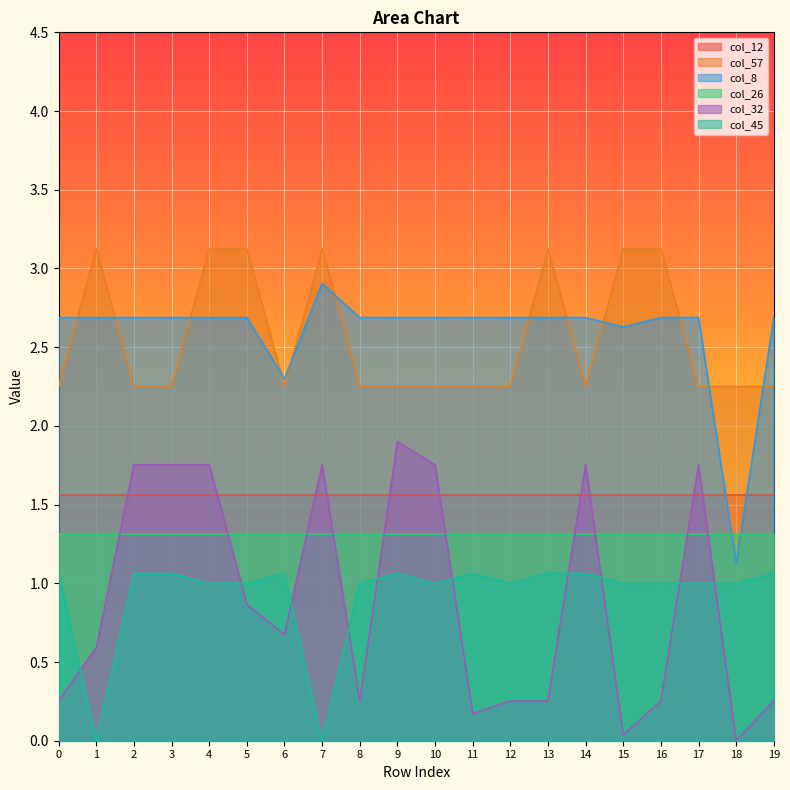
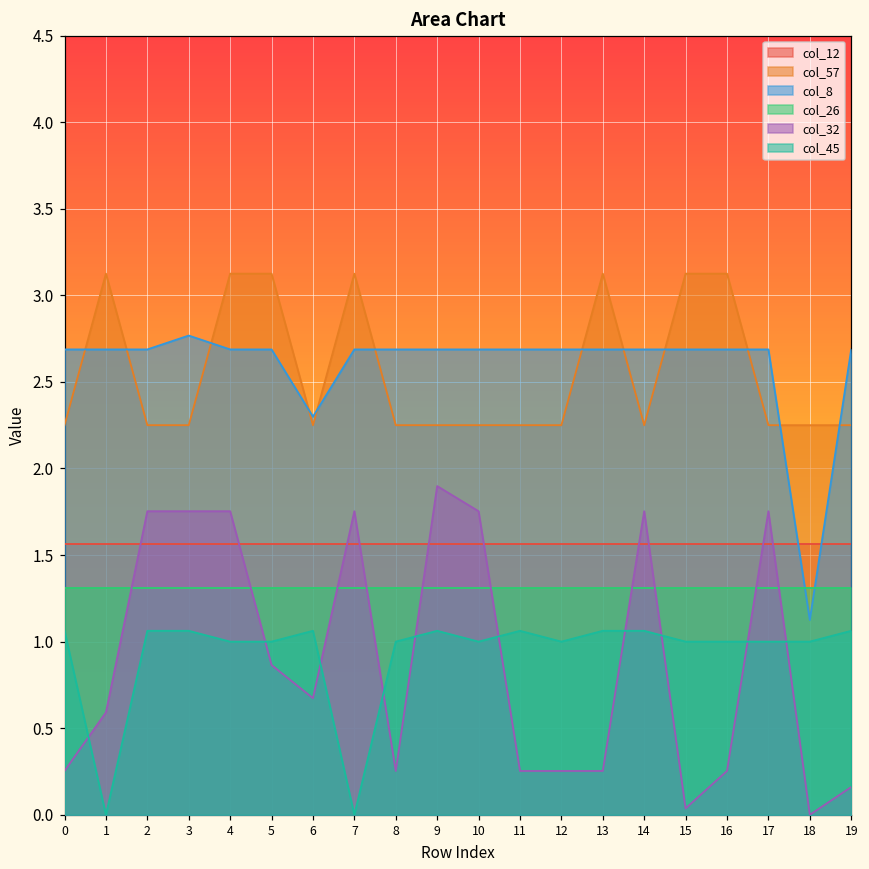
col_8, 3: 2.69 -> 2.77
col_8, 7: 2.90 -> 2.69
col_32, 11: 0.17 -> 0.25
col_8, 15: 2.63 -> 2.69
col_32, 19: 0.25 -> 0.16
